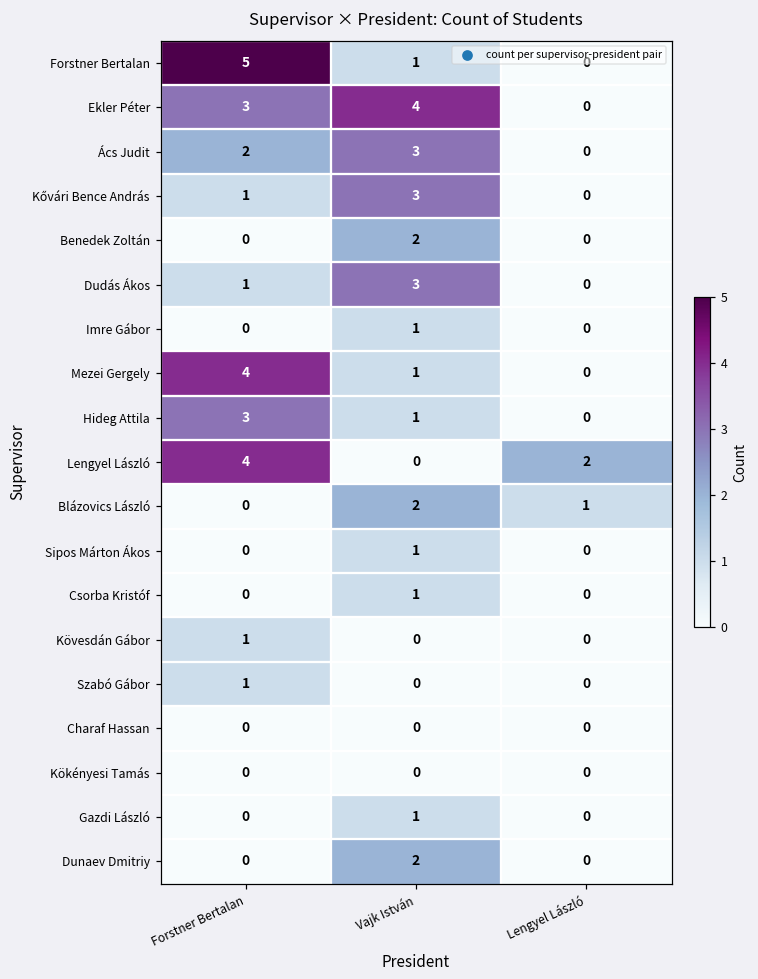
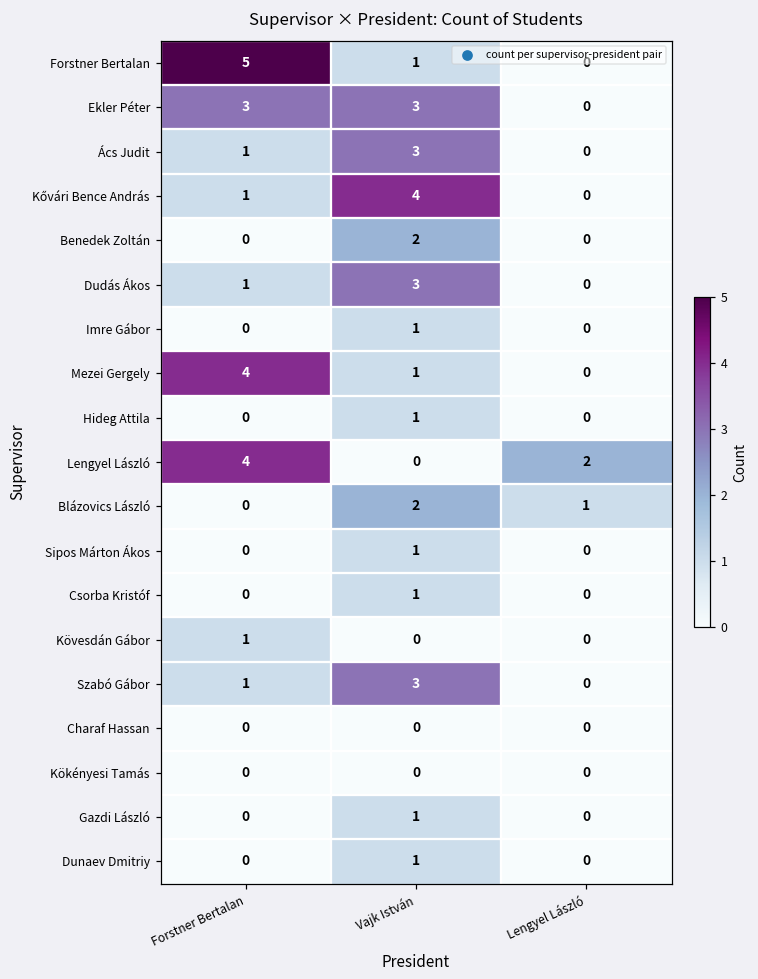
Ekler Péter, Vajk István: 4 -> 3
Ács Judit, Forstner Bertalan: 2 -> 1
Kővári Bence András, Vajk István: 3 -> 4
Hideg Attila, Forstner Bertalan: 3 -> 0
Szabó Gábor, Vajk István: 0 -> 3
Dunaev Dmitriy, Vajk István: 2 -> 1
